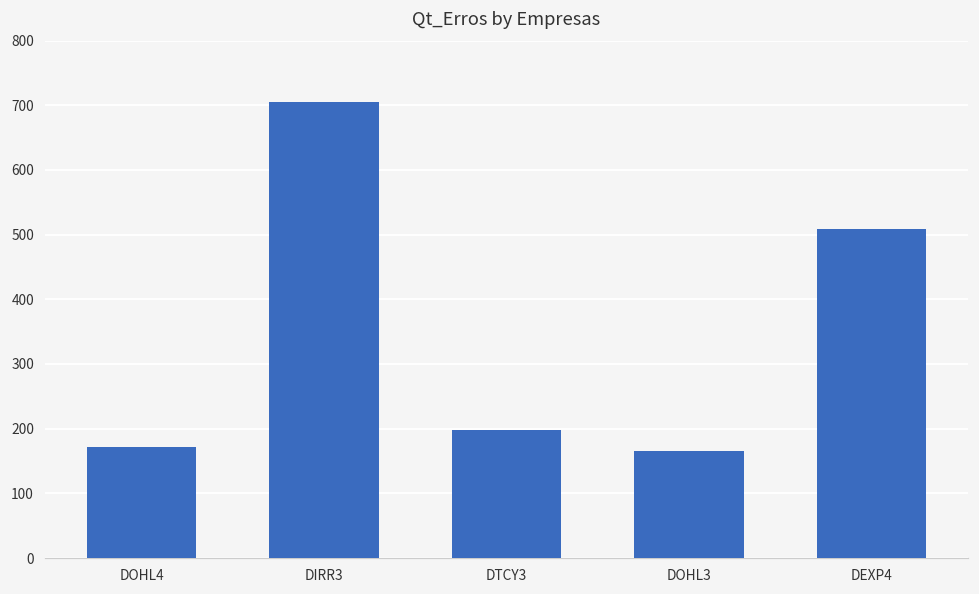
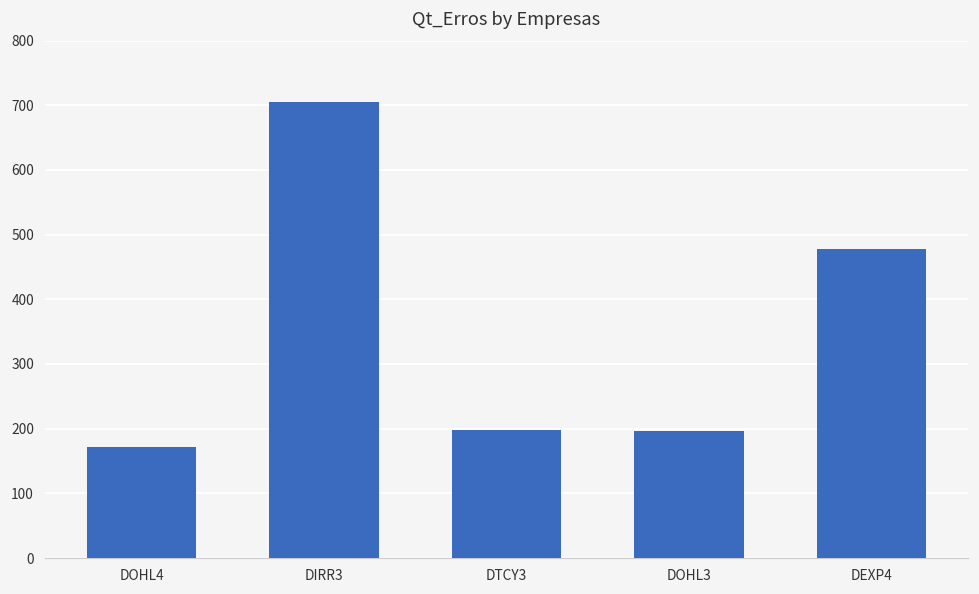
DOHL3: 170 -> 200
DEXP4: 510 -> 480
